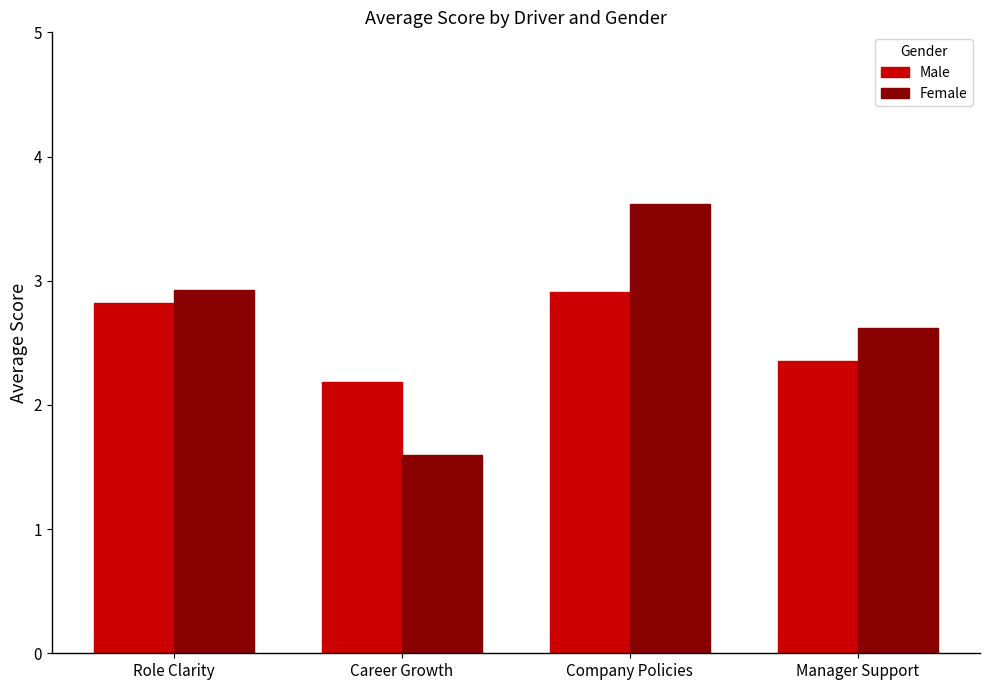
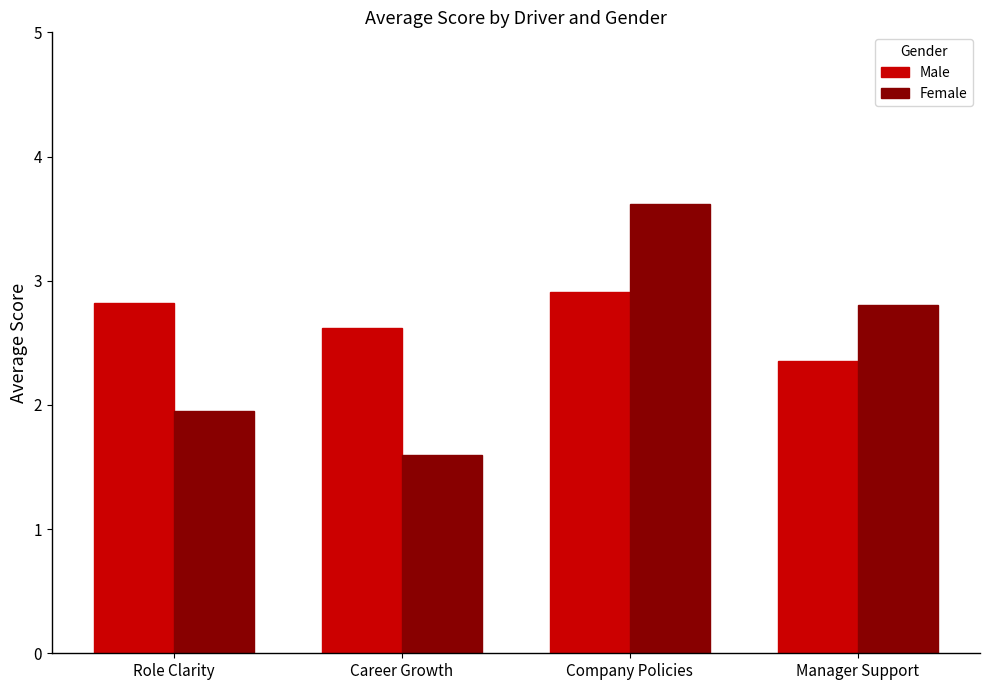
Female, Role Clarity: 2.92 -> 1.95
Male, Career Growth: 2.18 -> 2.62
Female, Manager Support: 2.62 -> 2.81
